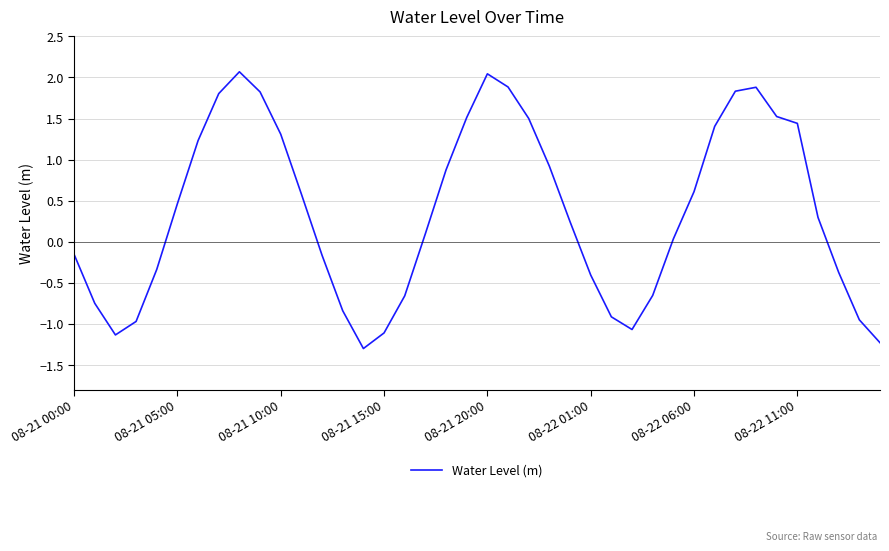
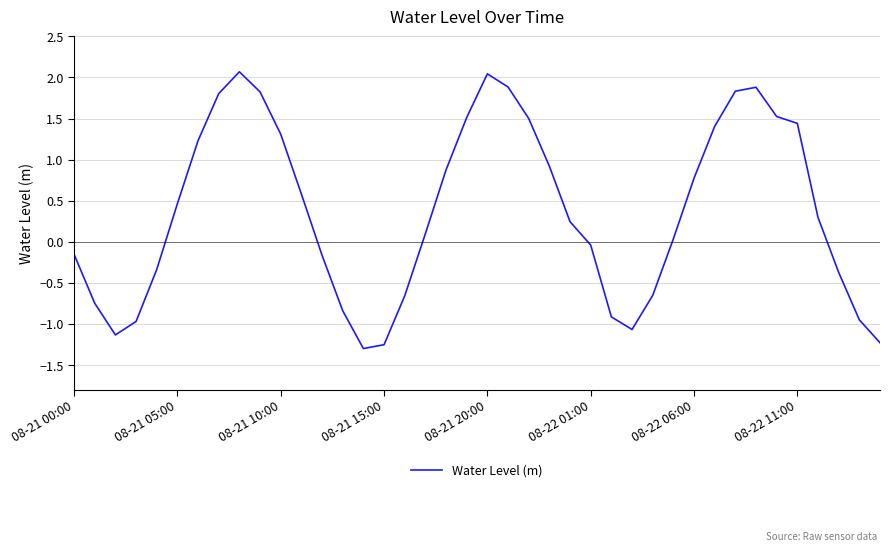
08-21 15:00: -1.1 -> -1.3
08-22 01:00: -0.4 -> 0.0
08-22 06:00: 0.6 -> 0.8
